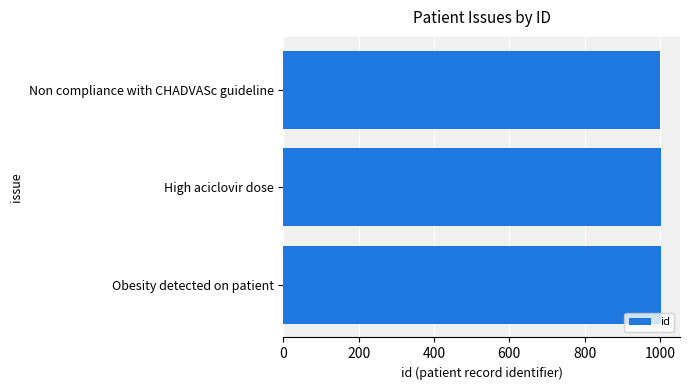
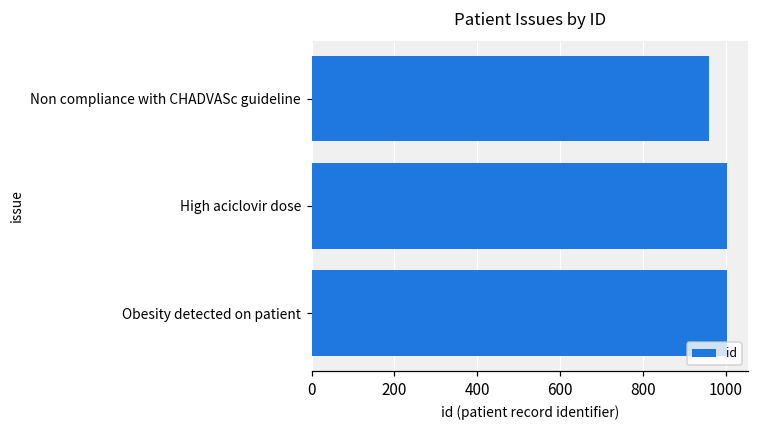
Non compliance with CHADVASc guideline: 1000 -> 960
